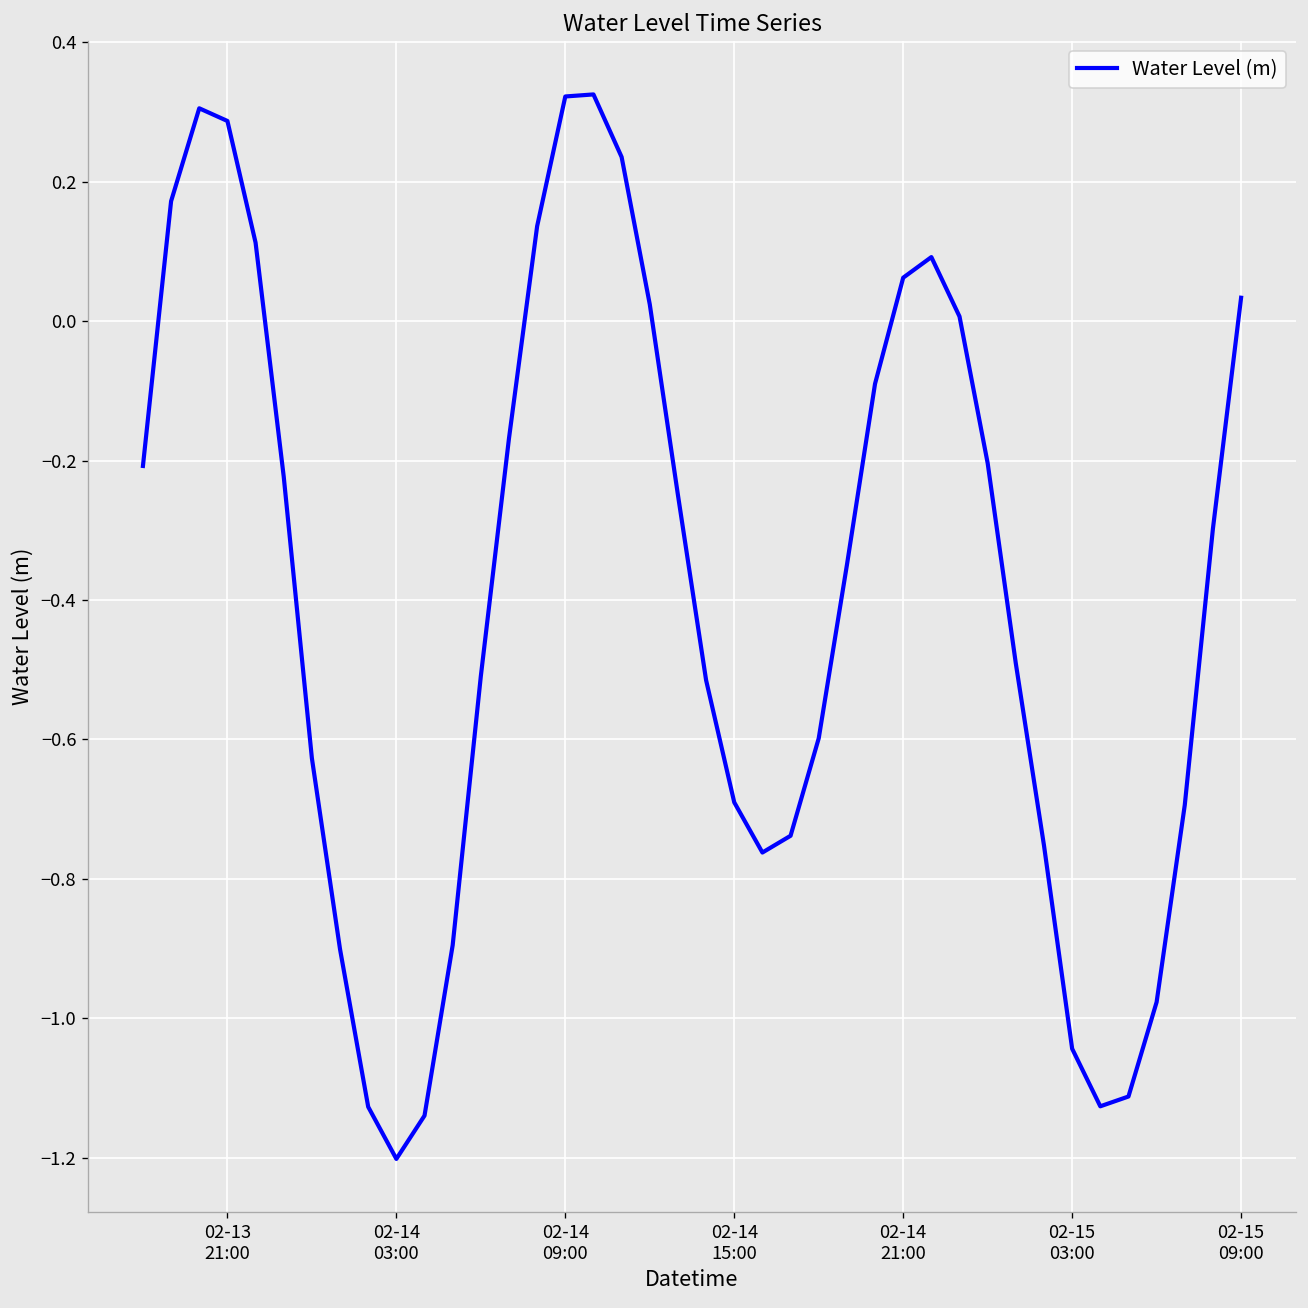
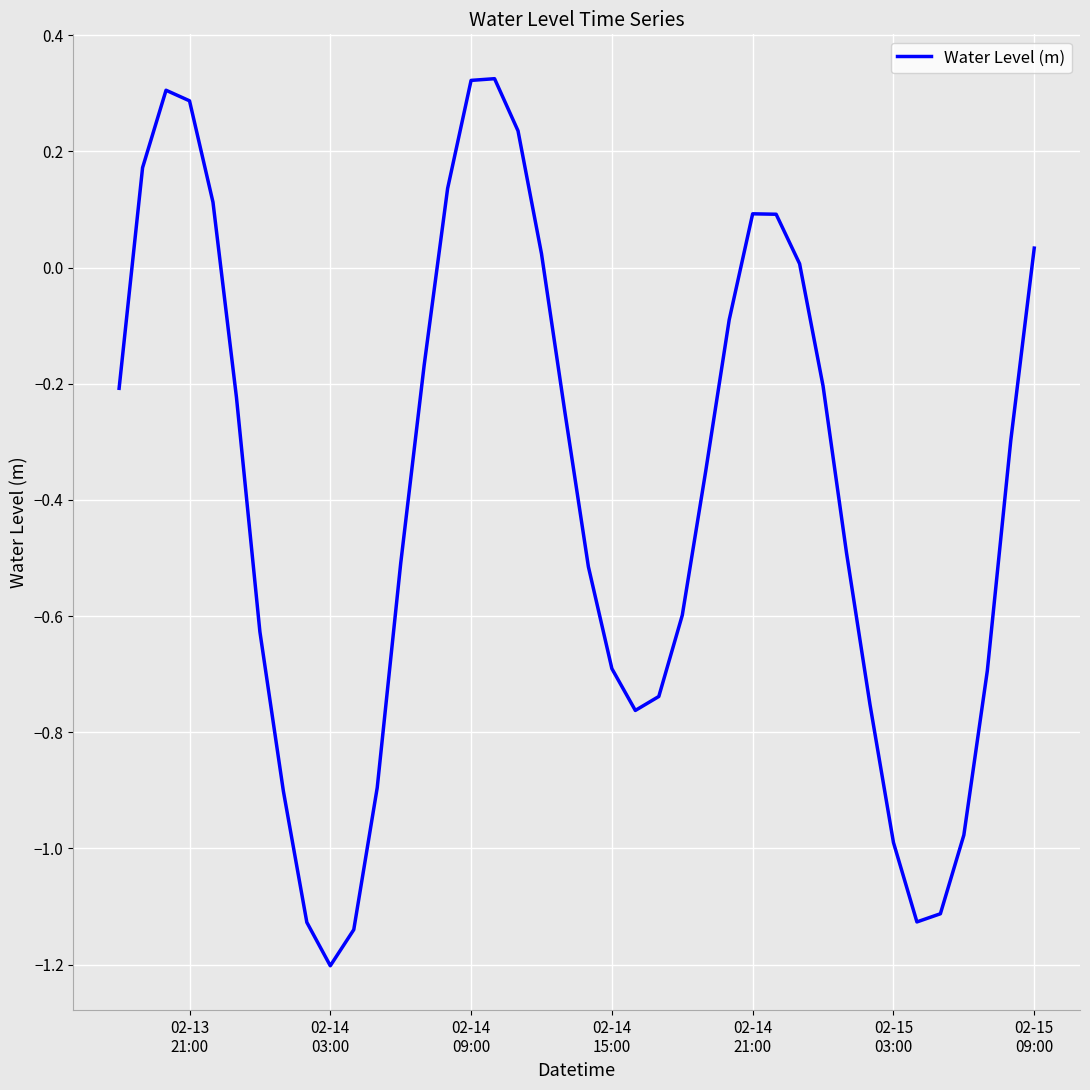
02-14 21:00: 0.06 -> 0.09
02-15 03:00: -1.04 -> -0.99
